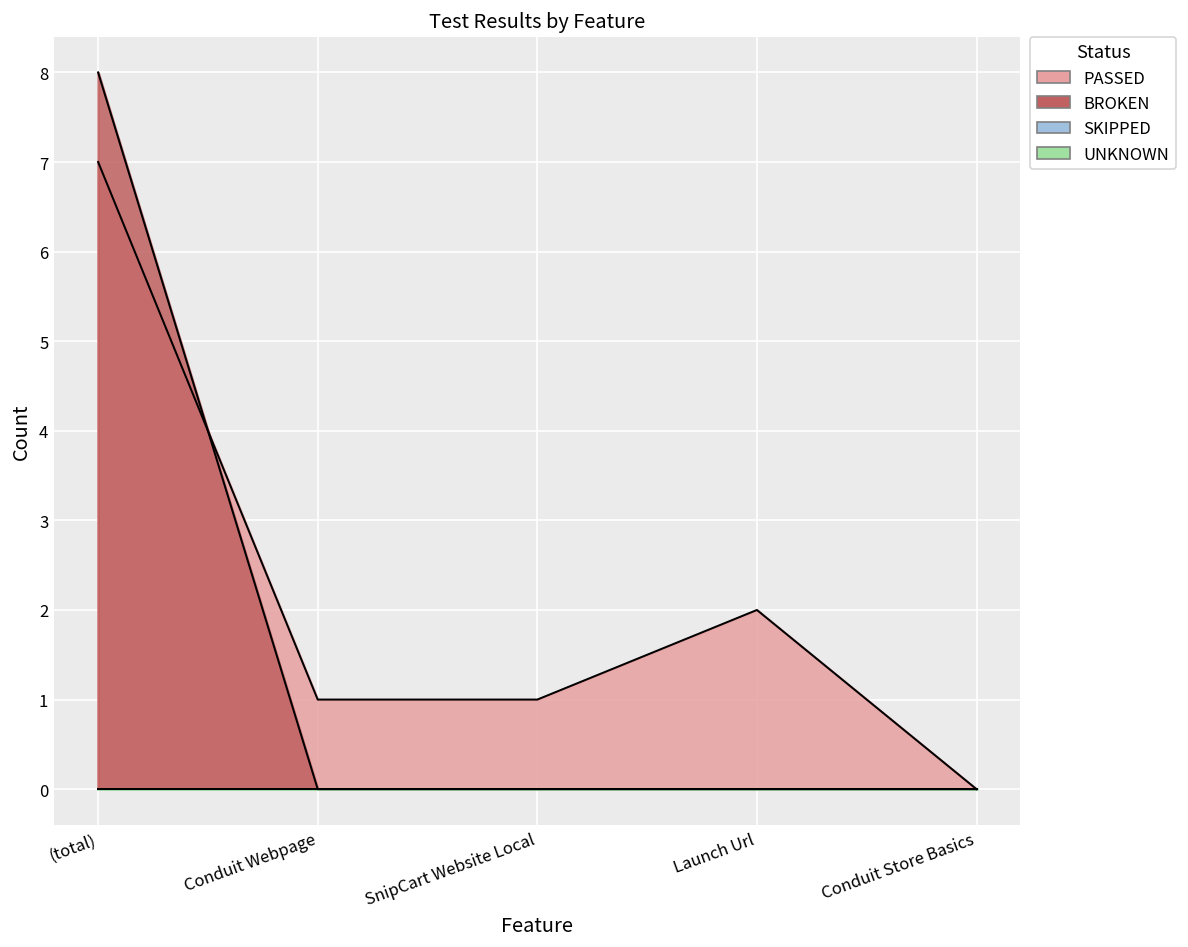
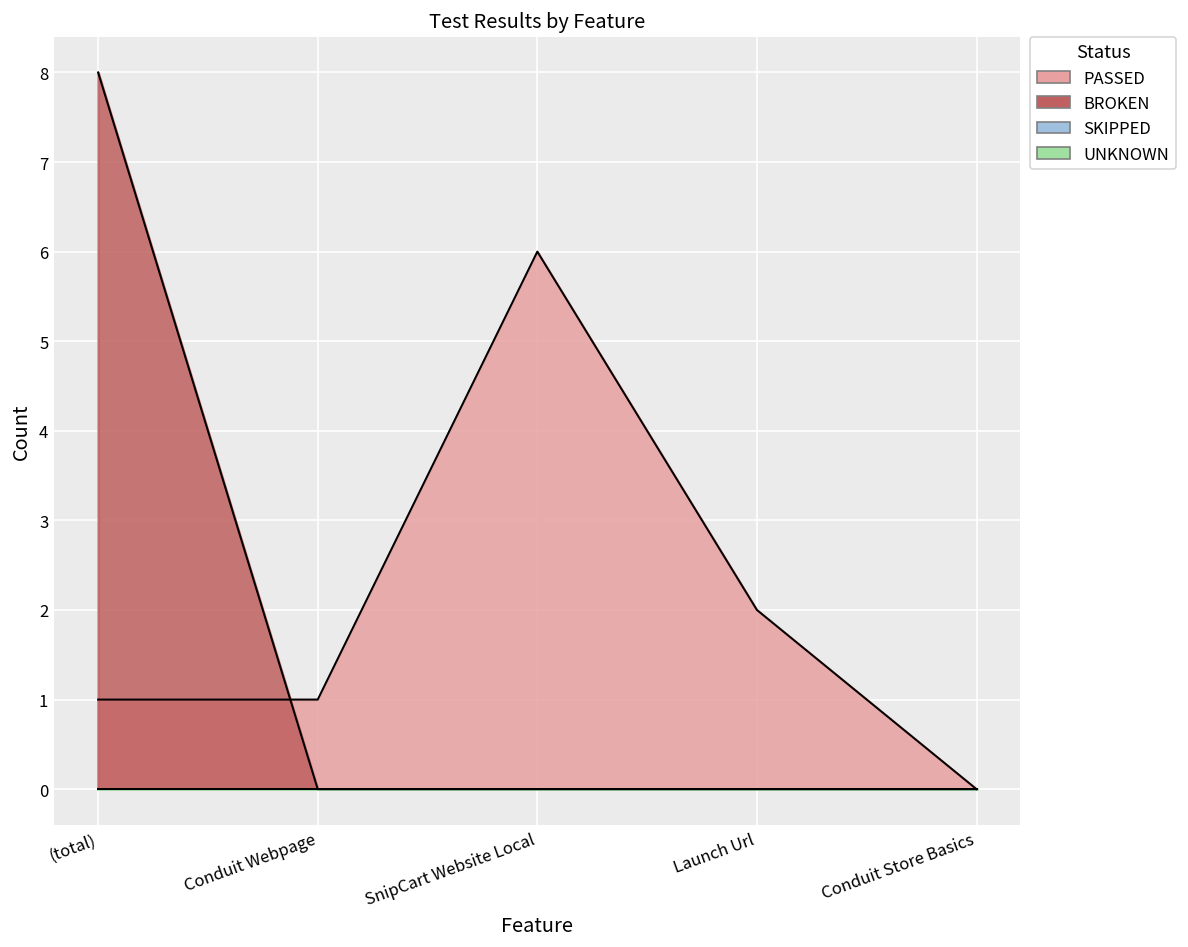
PASSED, (total): 7 -> 1
PASSED, SnipCart Website Local: 1 -> 6
